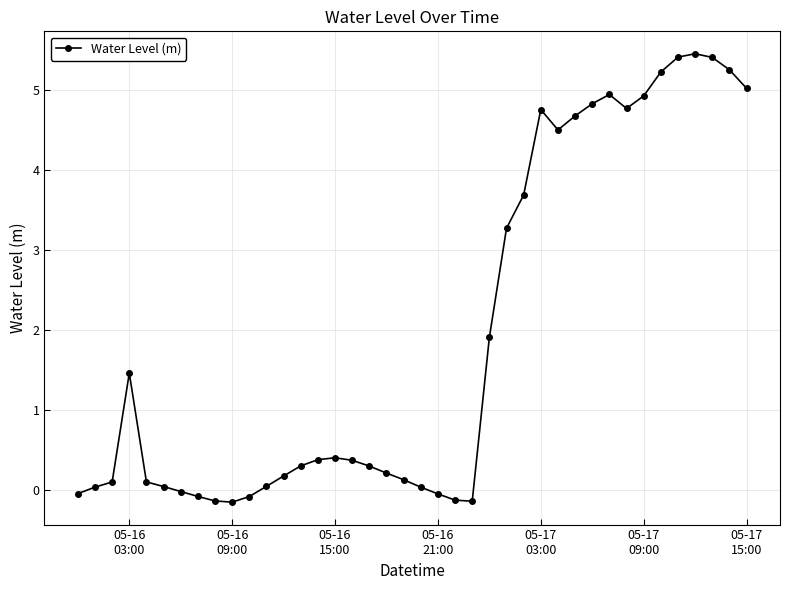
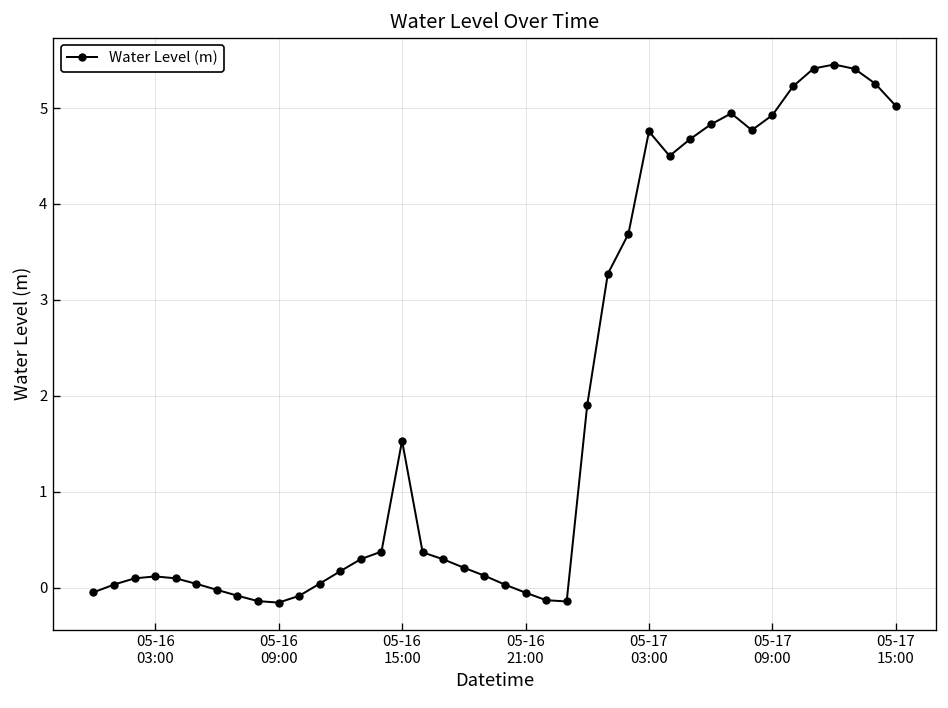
05-16 03:00: 1.5 -> 0.1
05-16 15:00: 0.4 -> 1.5
